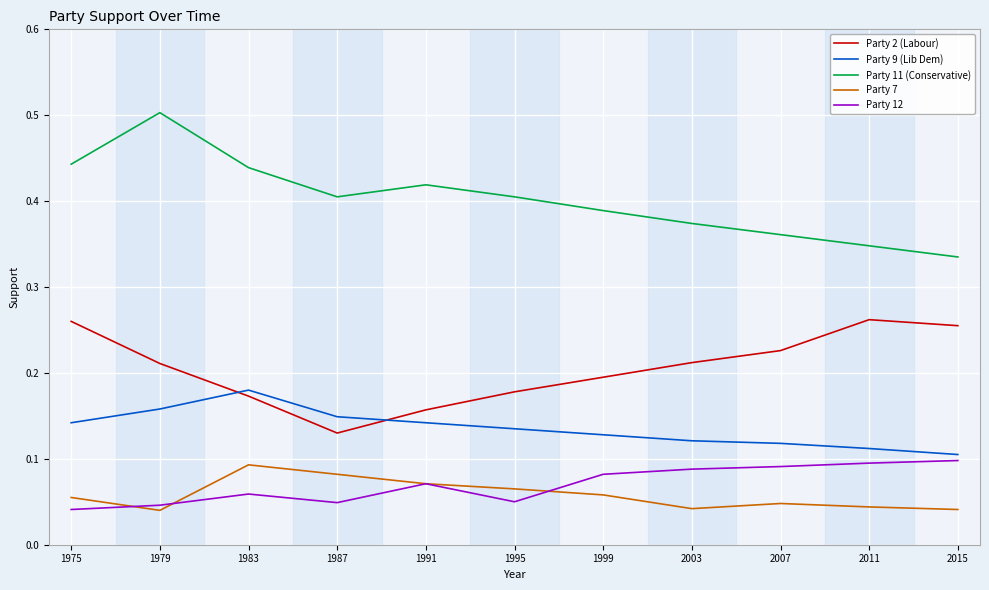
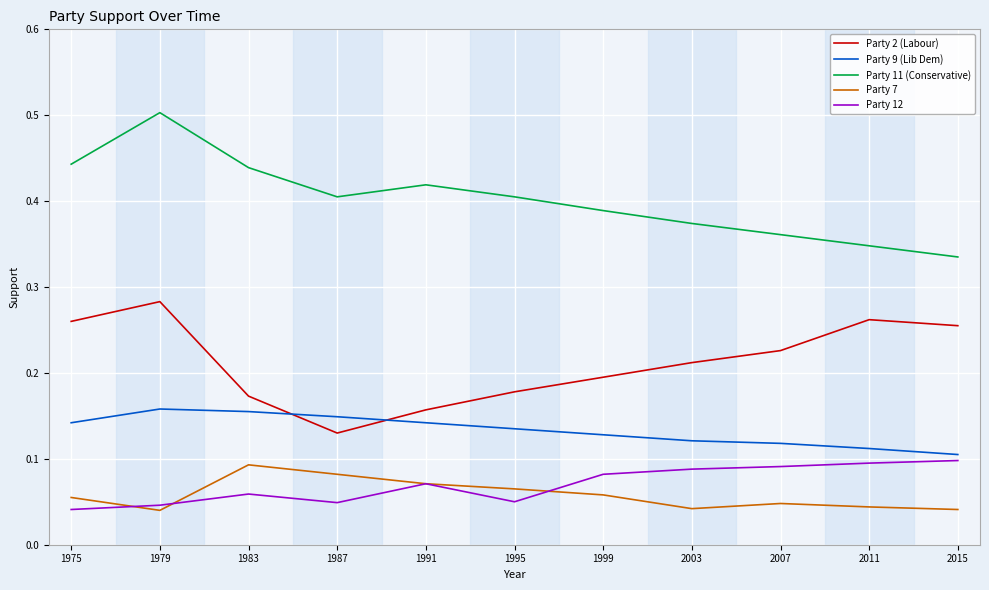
Party 2 (Labour), 1979: 0.21 -> 0.28
Party 9 (Lib Dem), 1983: 0.18 -> 0.16
